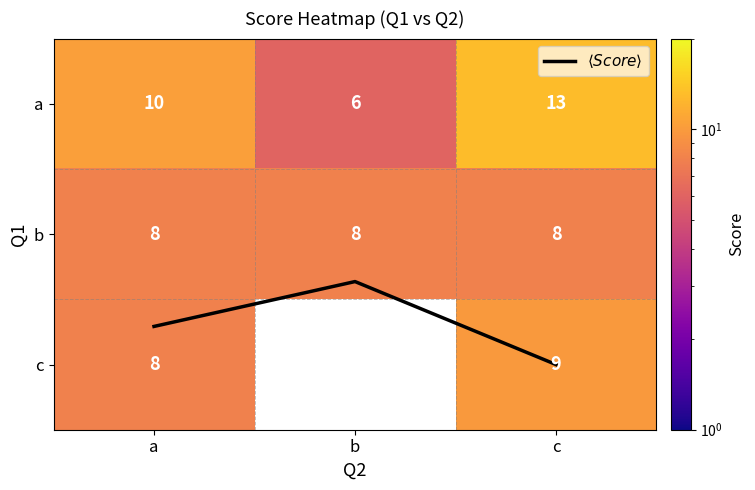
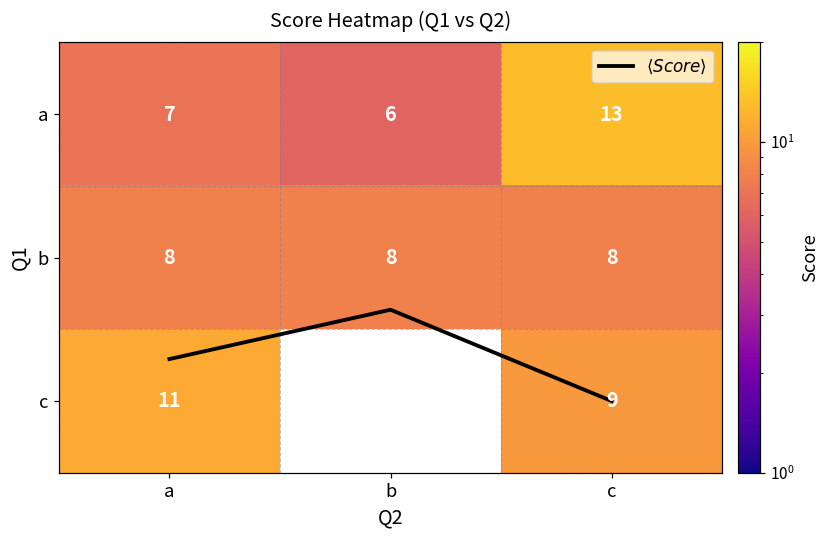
a, a: 10 -> 7
c, a: 8 -> 11
